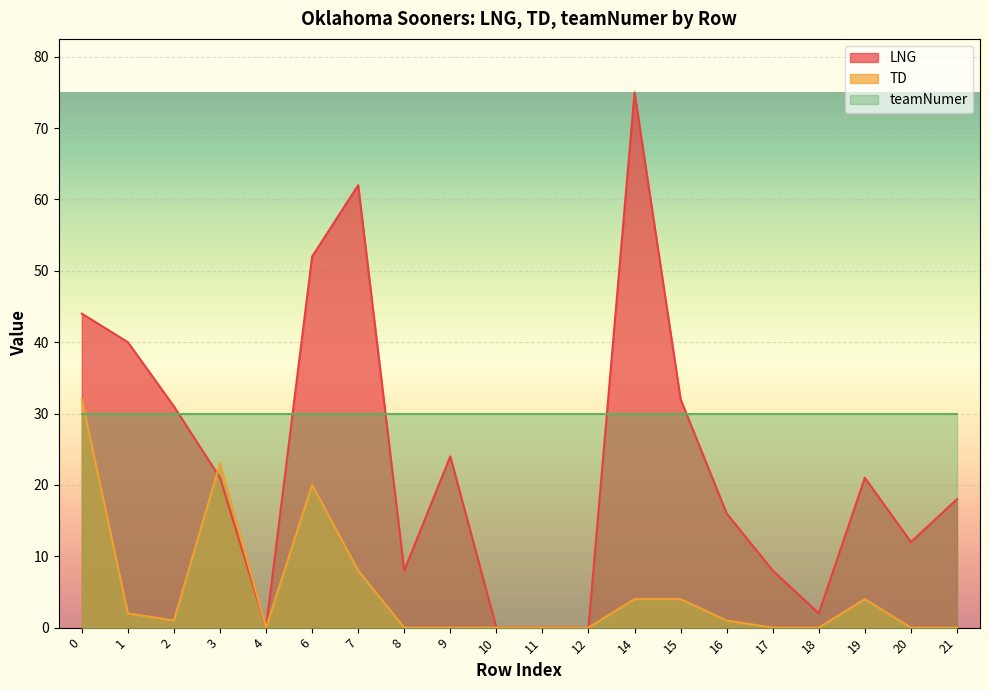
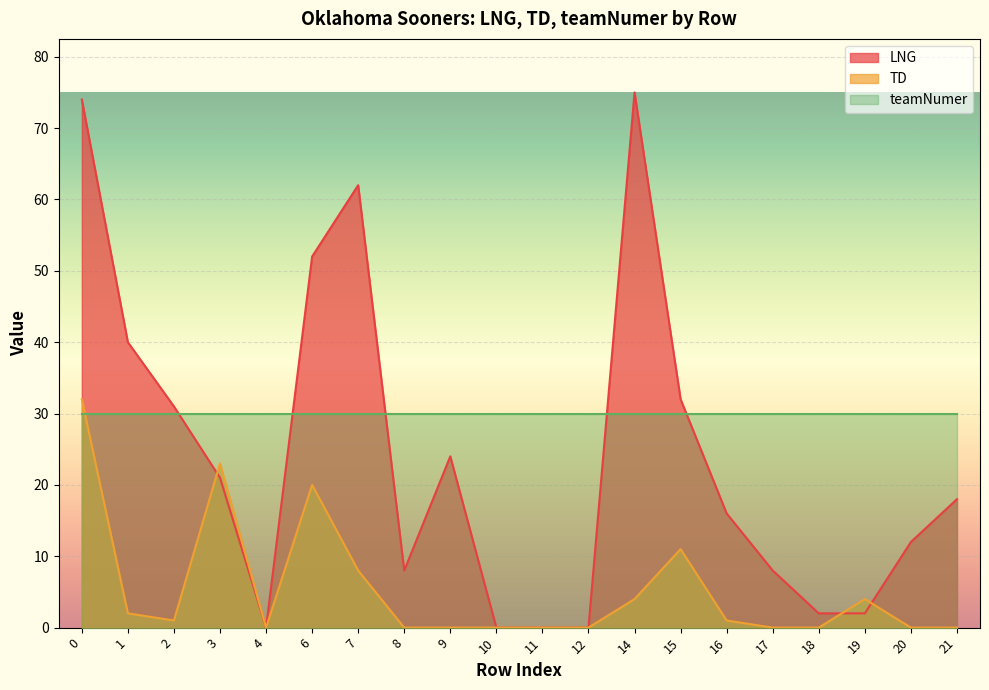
LNG, 0: 44 -> 74
TD, 15: 4 -> 11
LNG, 19: 21 -> 2
